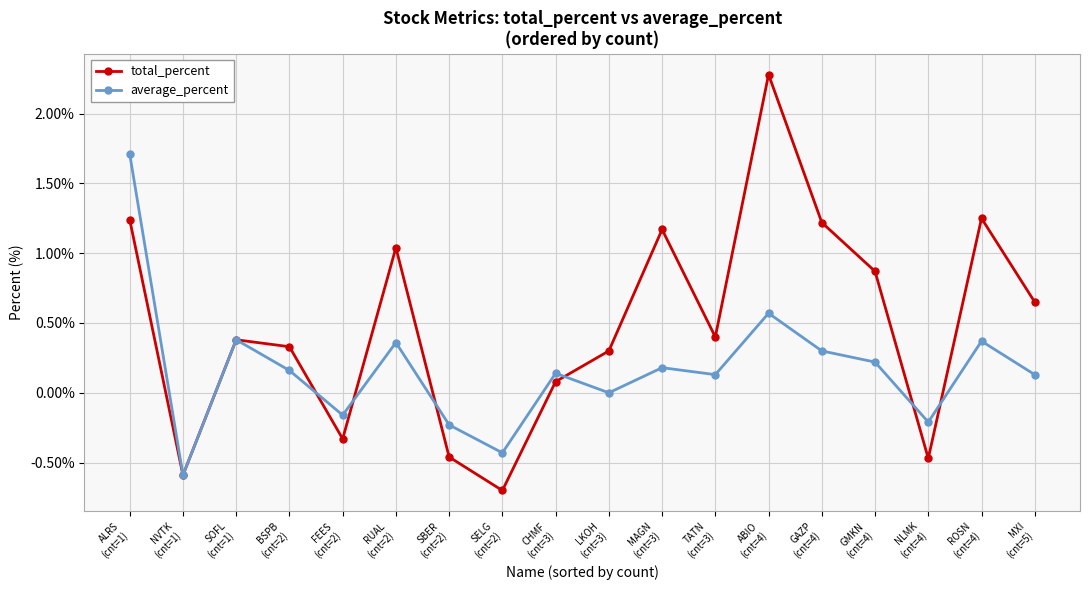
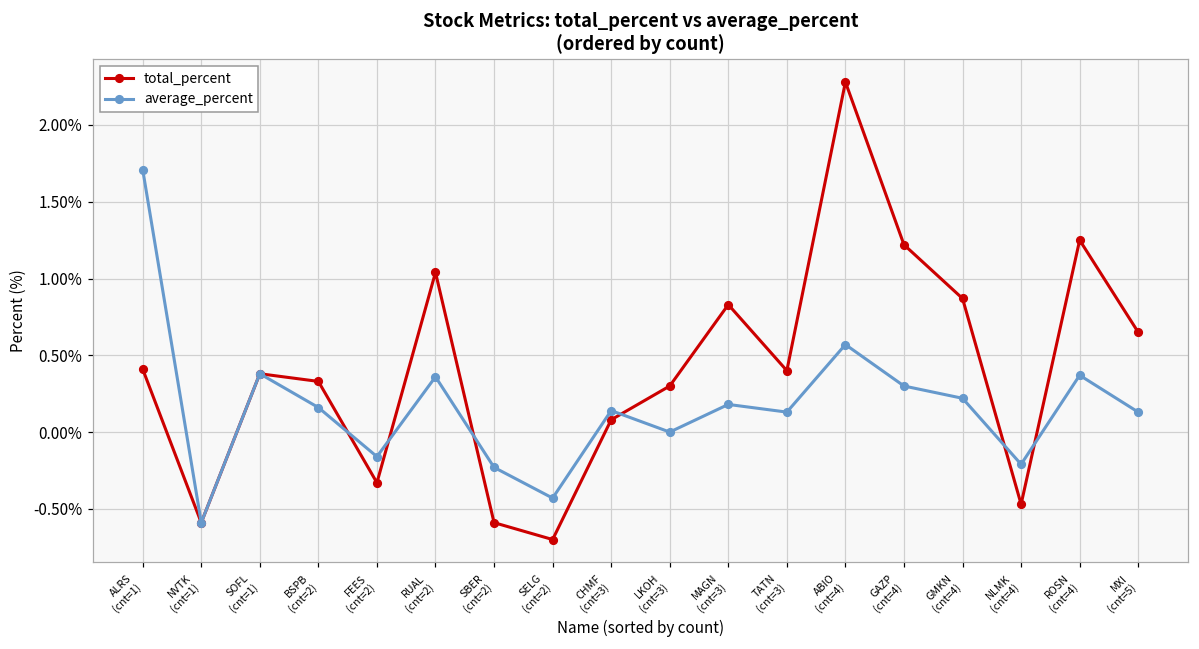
total_percent, ALRS (cnt=1): 1.24% -> 0.41%
total_percent, SBER (cnt=2): -0.46% -> -0.59%
total_percent, MAGN (cnt=3): 1.17% -> 0.83%
